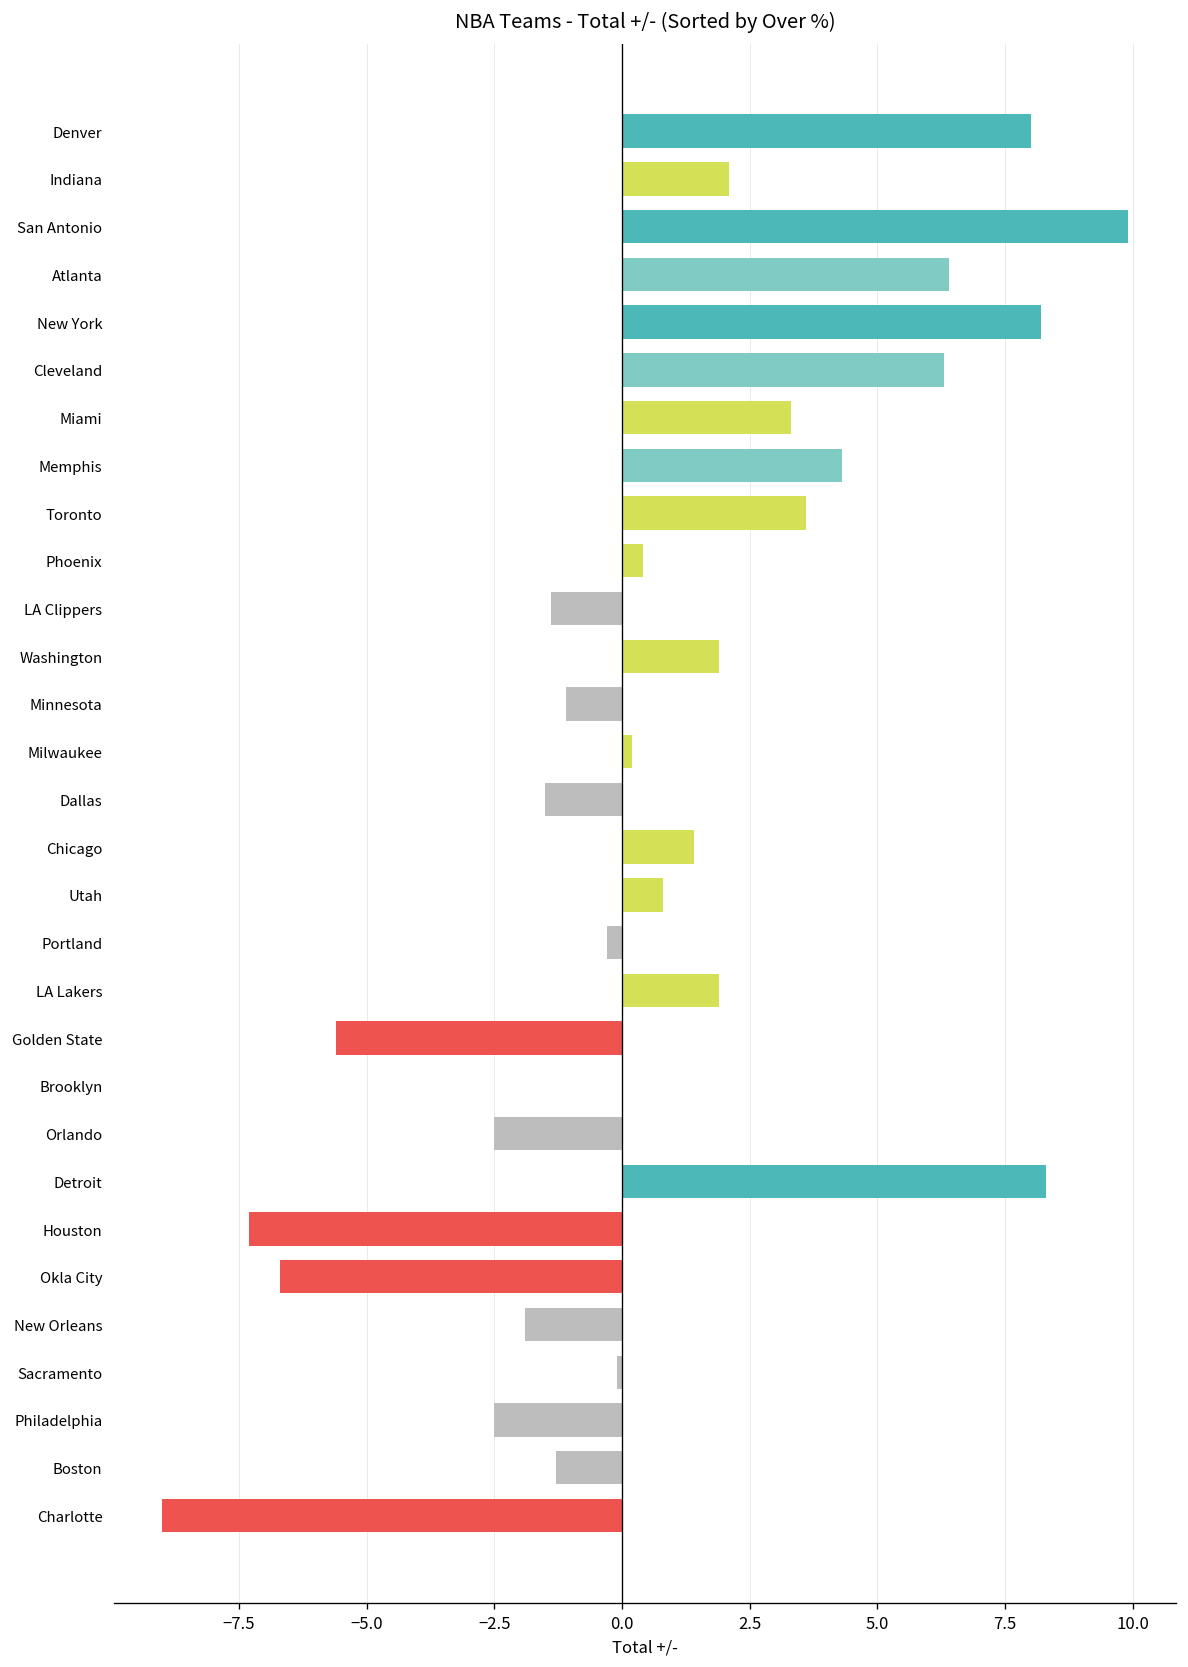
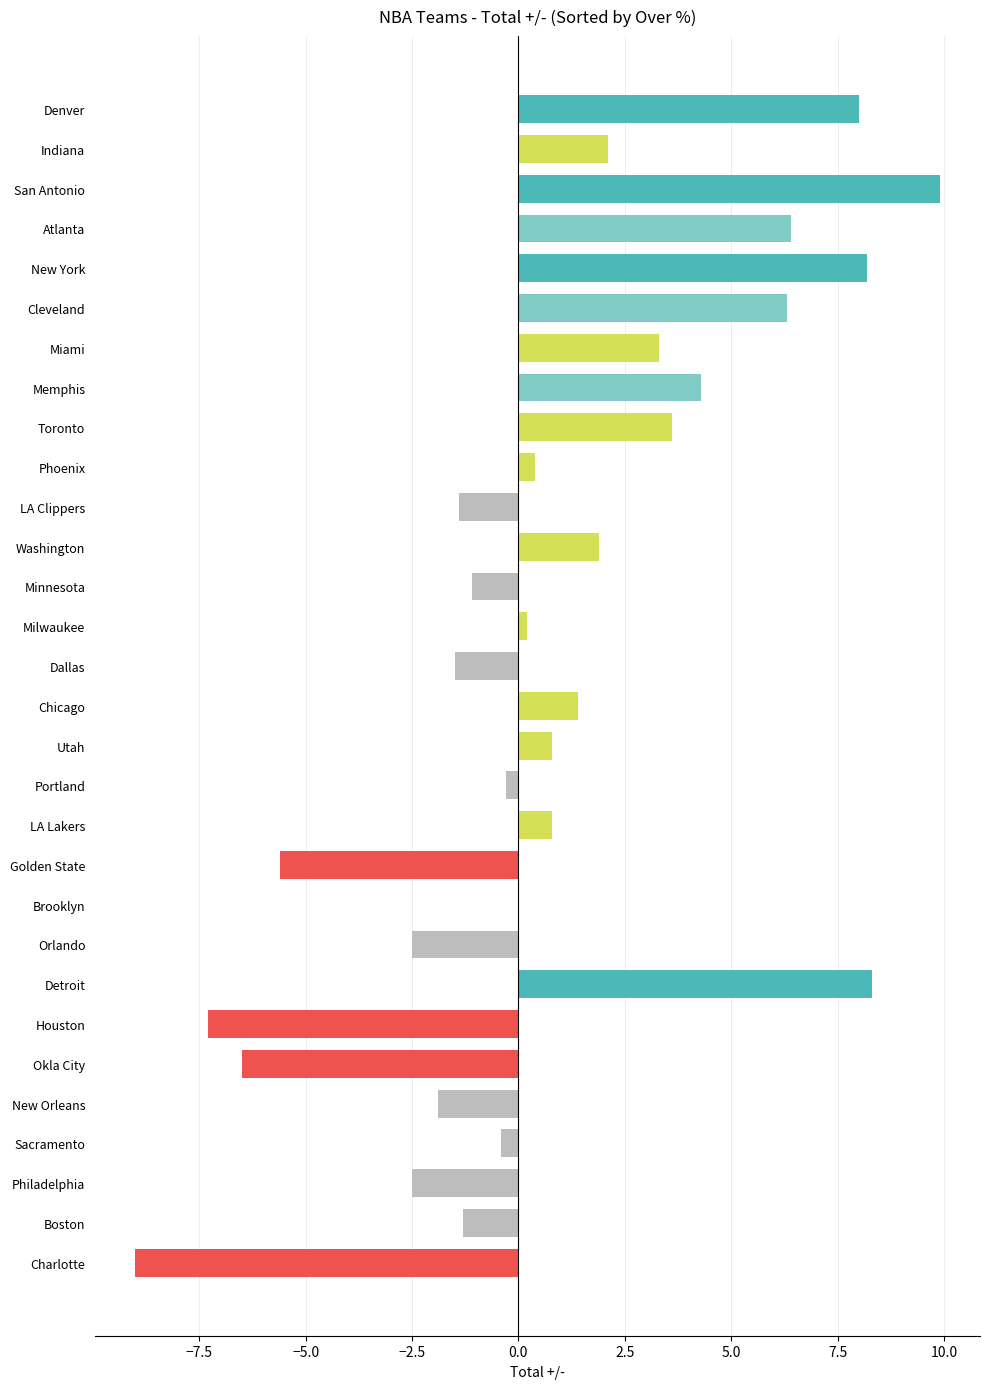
LA Lakers: 1.9 -> 0.8
Okla City: -6.7 -> -6.5
Sacramento: -0.1 -> -0.4
